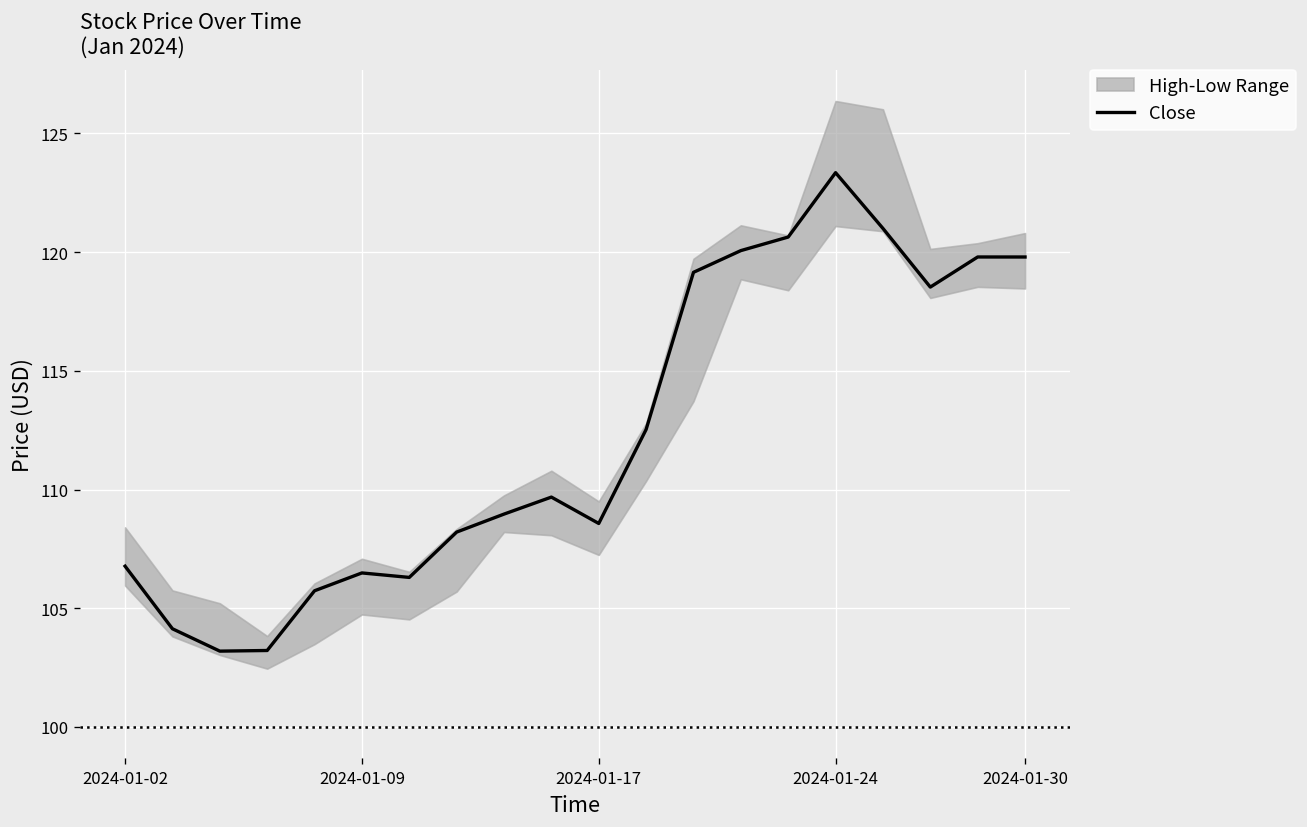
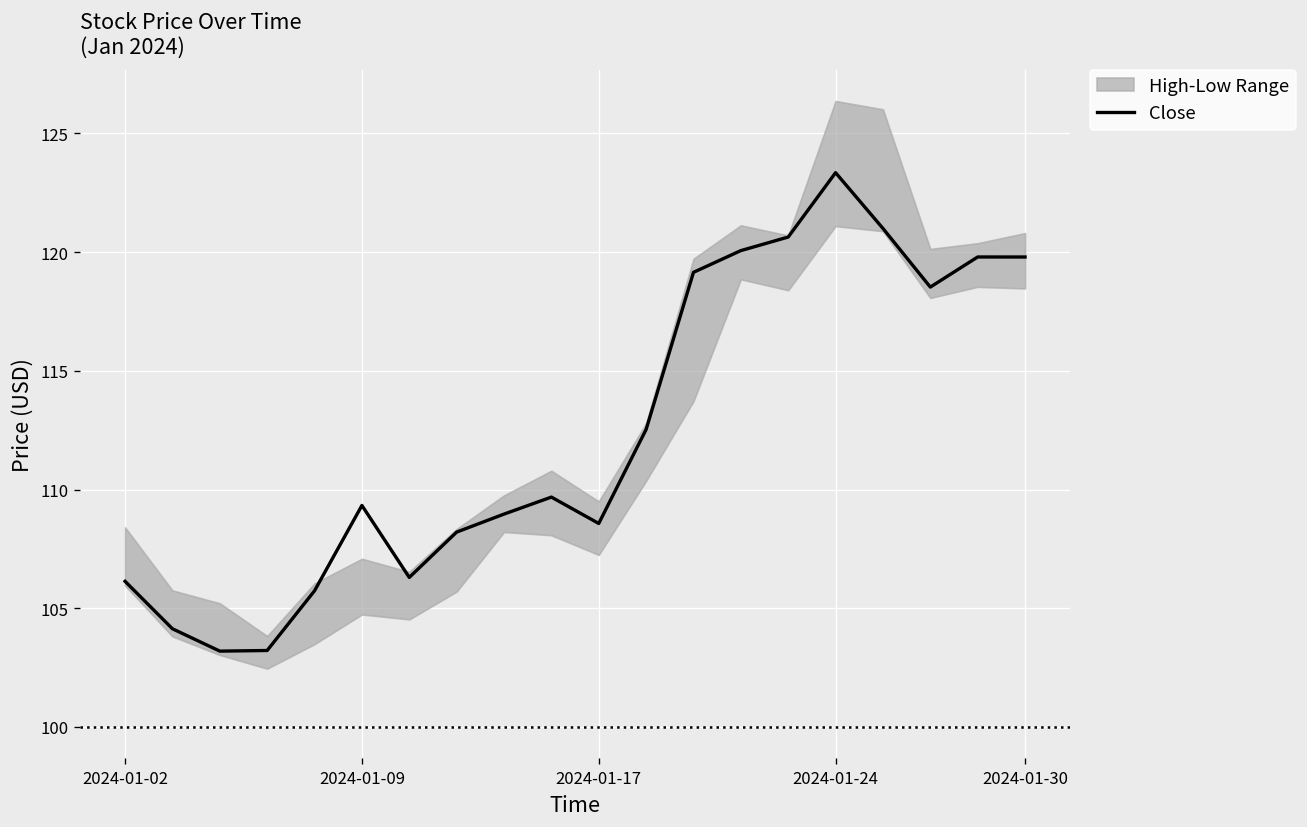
Close, 2024-01-02: 106.8 -> 106.1
Close, 2024-01-09: 106.5 -> 109.3
